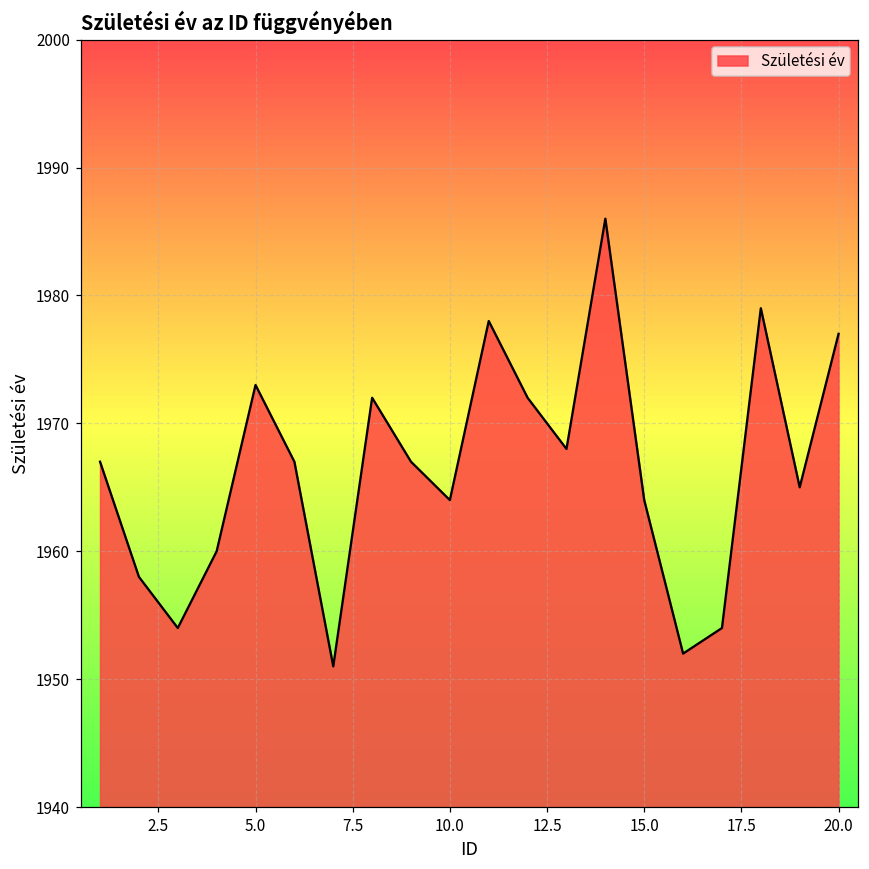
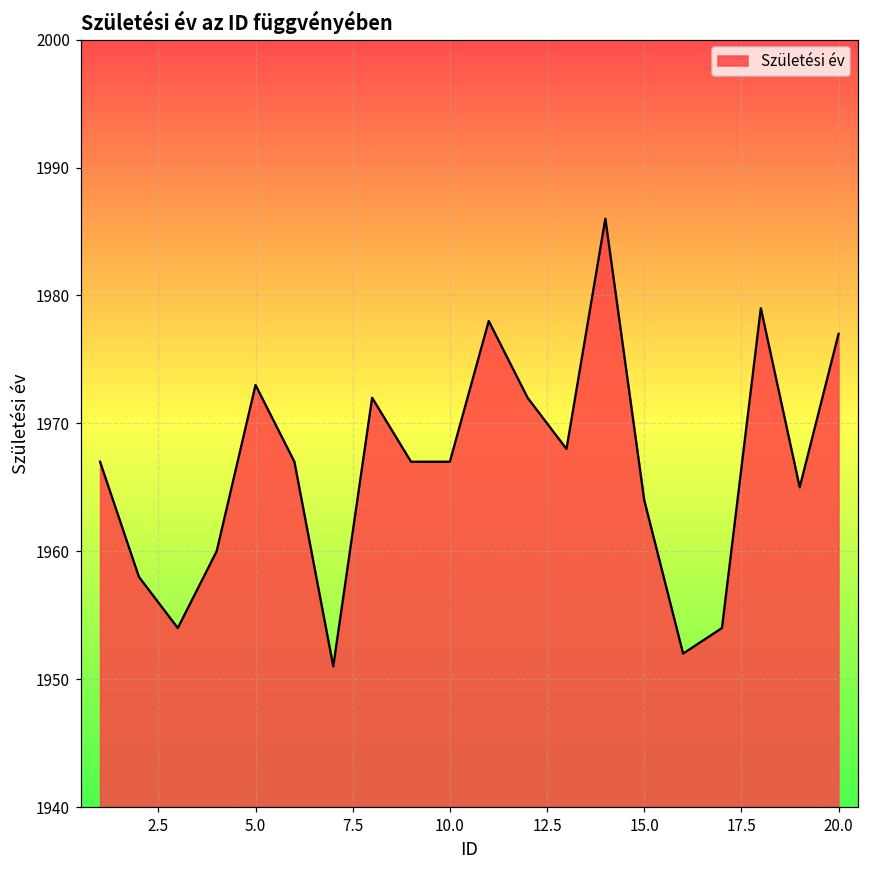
10.0: 1964 -> 1967
